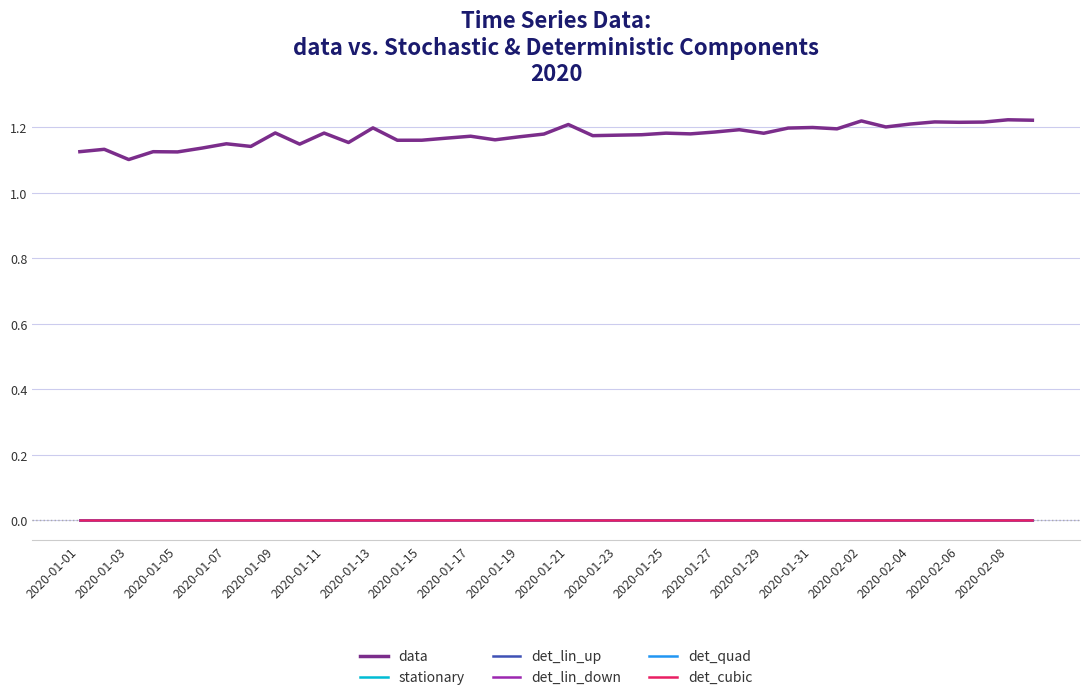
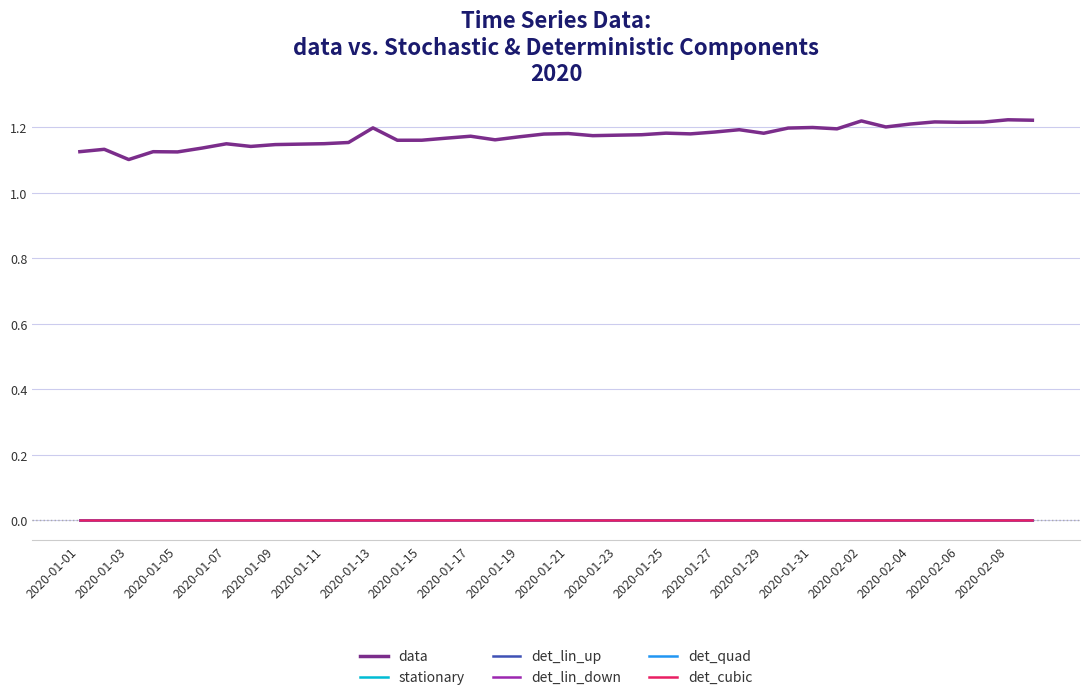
data, 2020-01-09: 1.18 -> 1.15
data, 2020-01-11: 1.18 -> 1.15
data, 2020-01-21: 1.21 -> 1.18
